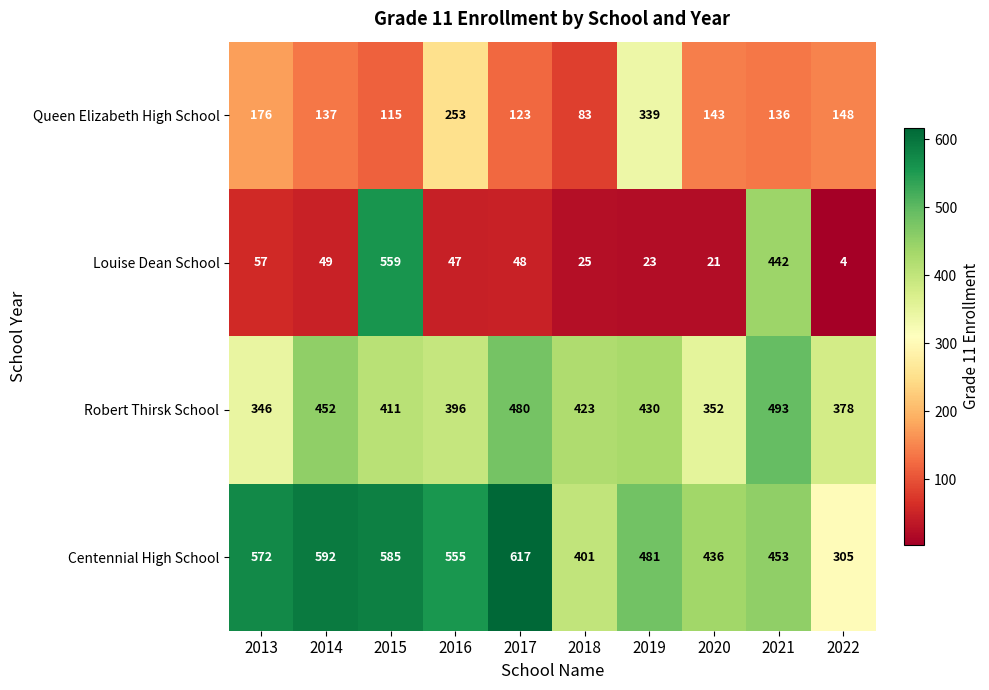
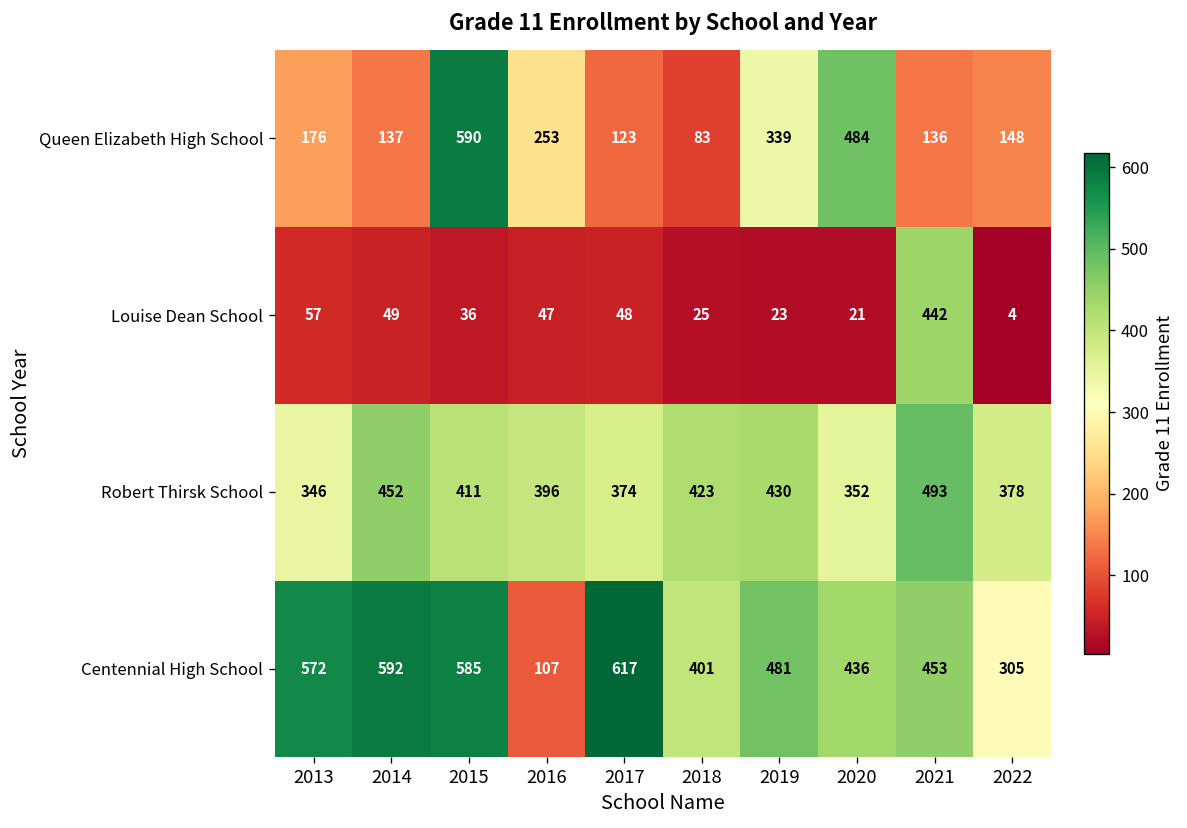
Queen Elizabeth High School, 2015: 115 -> 590
Queen Elizabeth High School, 2020: 143 -> 484
Louise Dean School, 2015: 559 -> 36
Robert Thirsk School, 2017: 480 -> 374
Centennial High School, 2016: 555 -> 107
